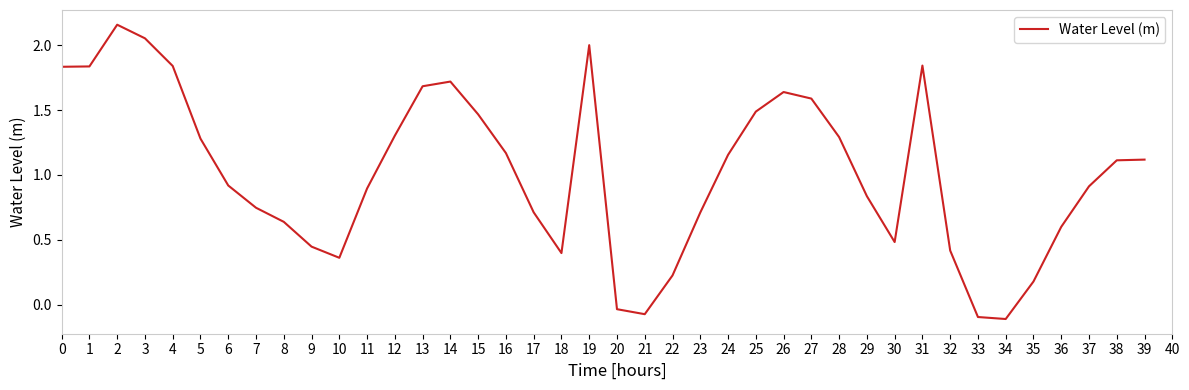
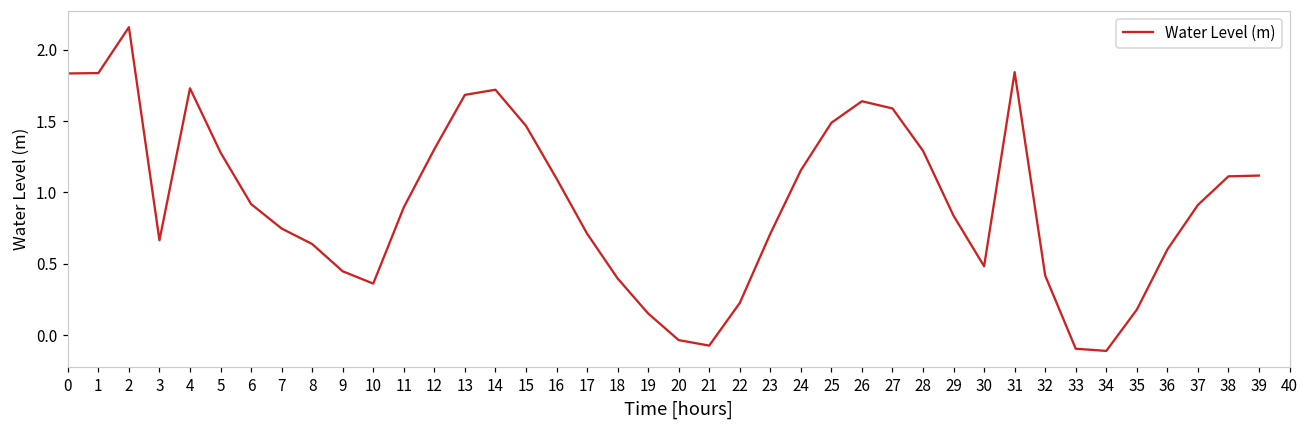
3: 2.05 -> 0.66
4: 1.84 -> 1.73
16: 1.17 -> 1.10
19: 2.00 -> 0.15
